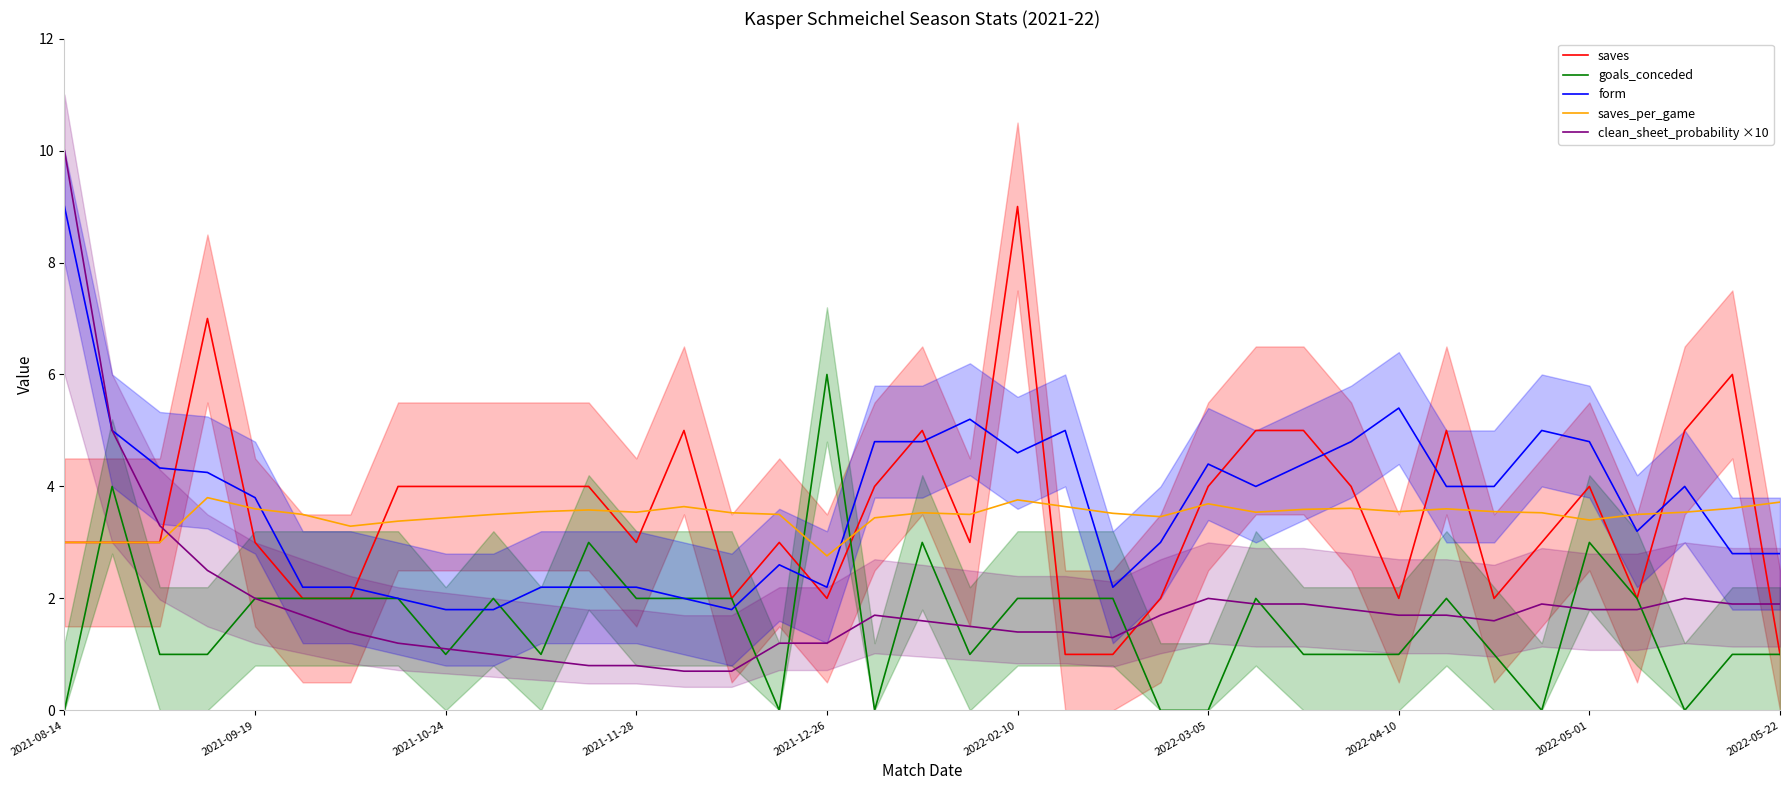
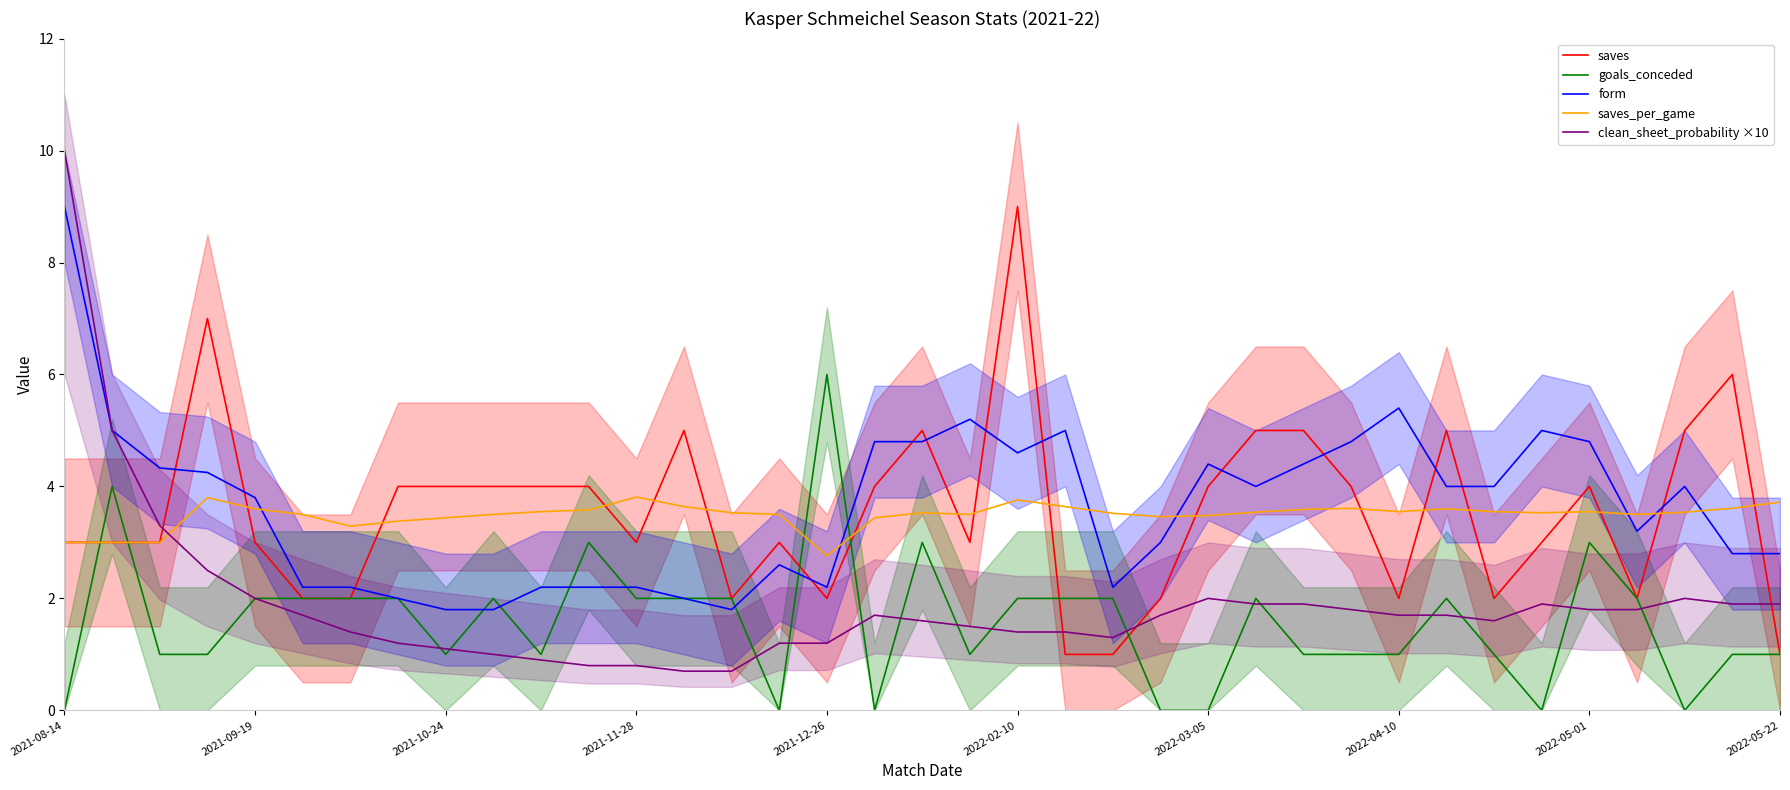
saves_per_game, 2021-11-28: 3.5 -> 3.8
saves_per_game, 2022-03-05: 3.7 -> 3.5
saves_per_game, 2022-05-01: 3.4 -> 3.6
